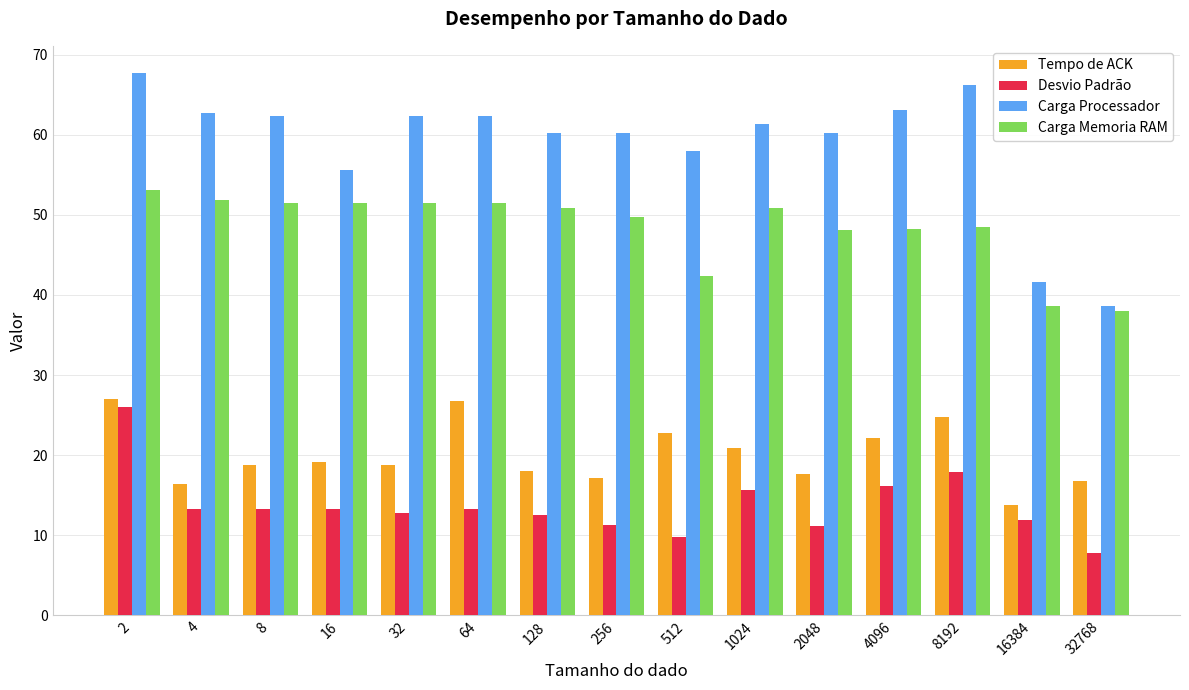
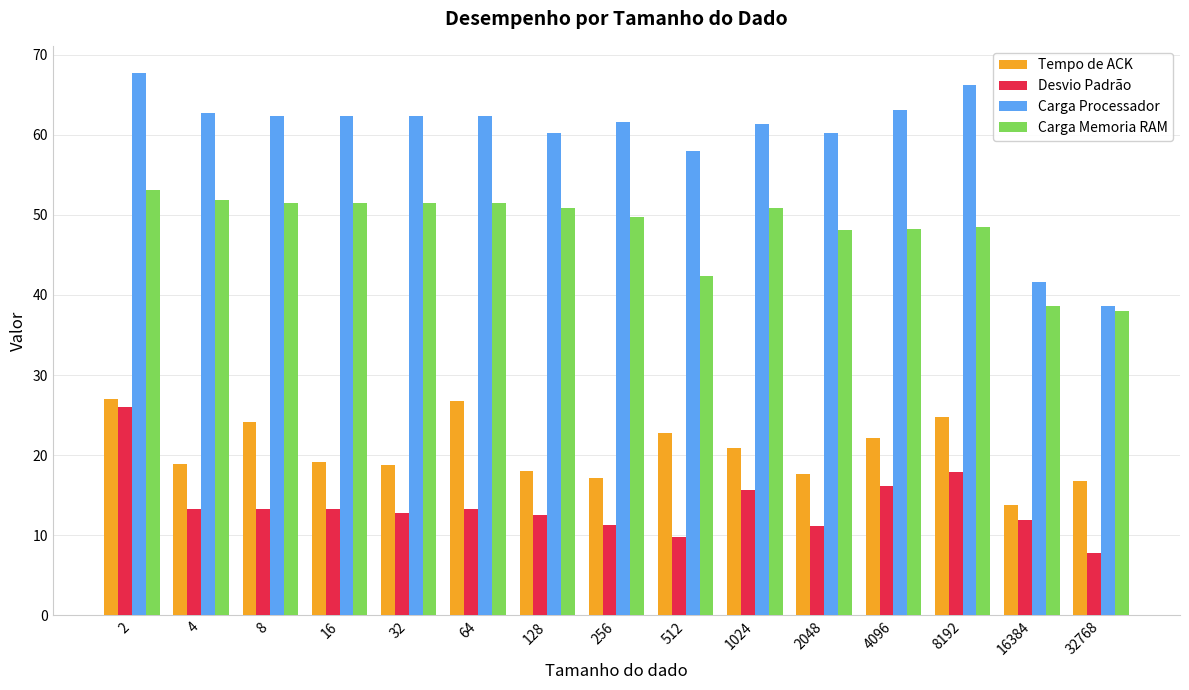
Tempo de ACK, 4: 16 -> 19
Tempo de ACK, 8: 19 -> 24
Carga Processador, 16: 56 -> 62
Carga Processador, 256: 60 -> 62
